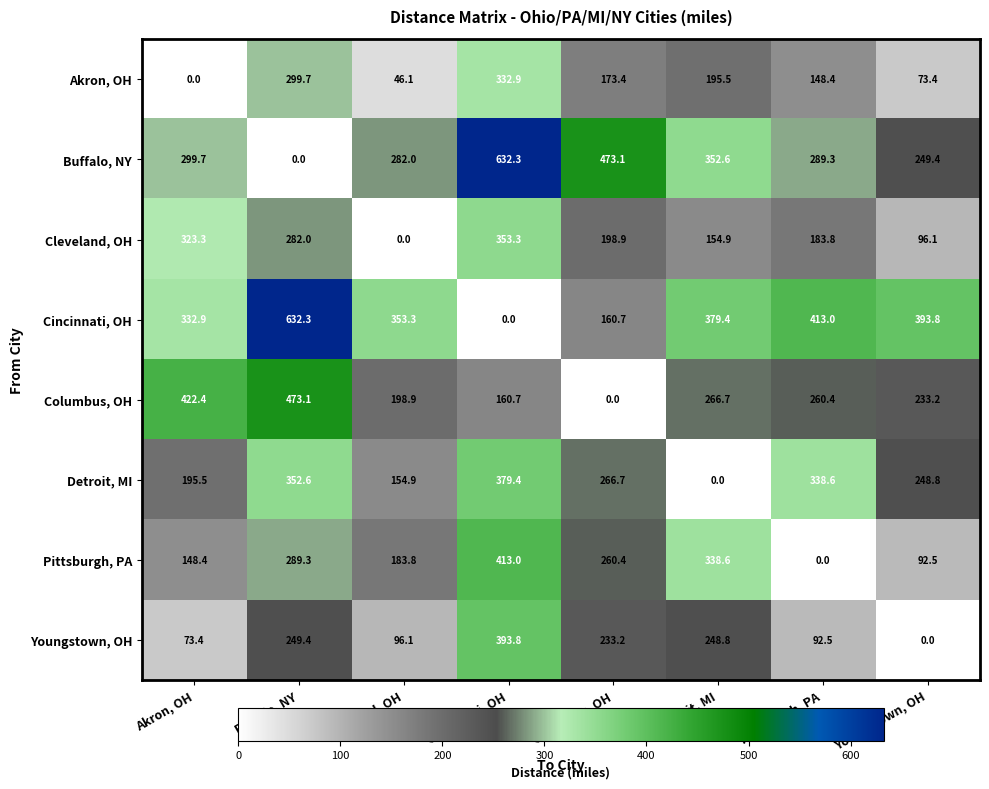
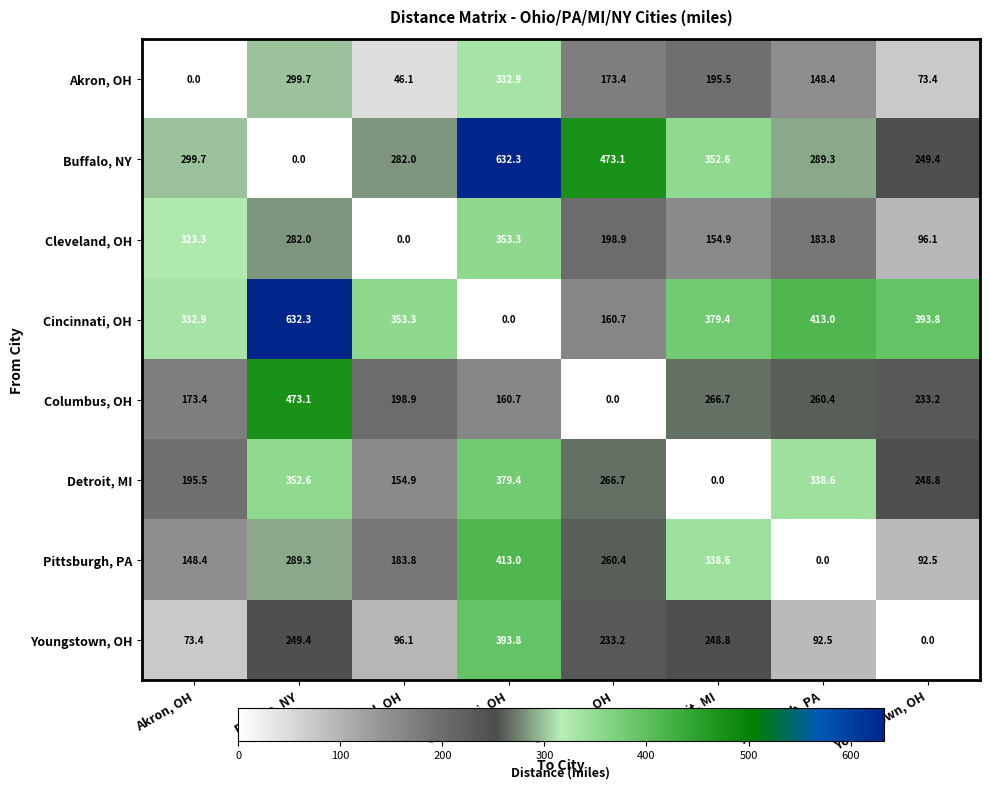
Columbus, OH, Akron, OH: 422.4 -> 173.4
